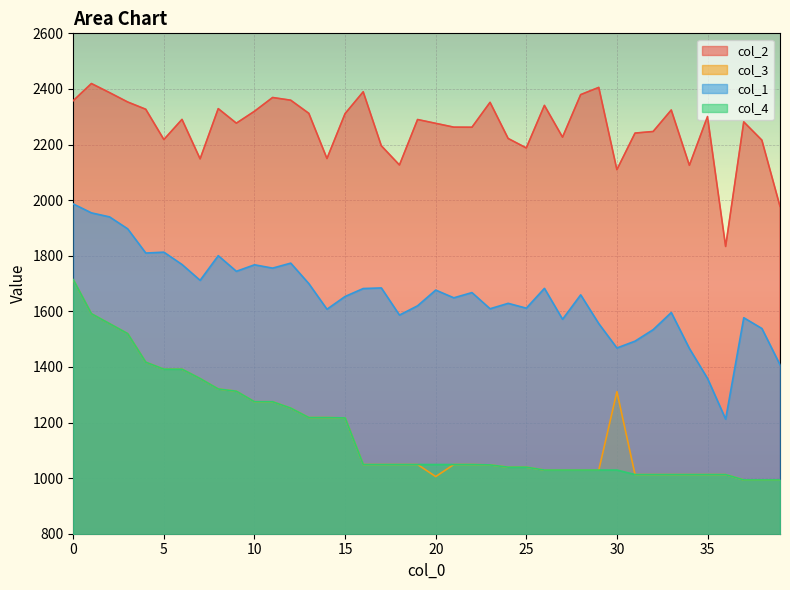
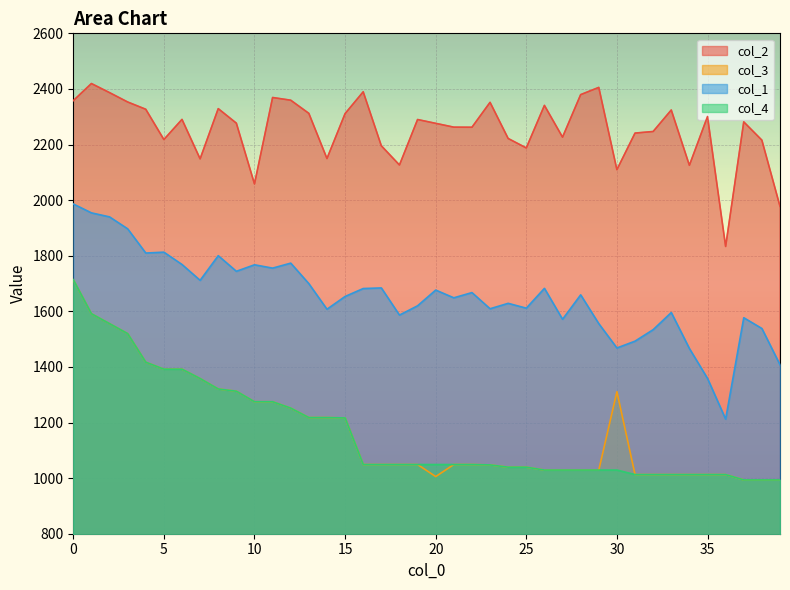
col_2, 10: 2320 -> 2060
